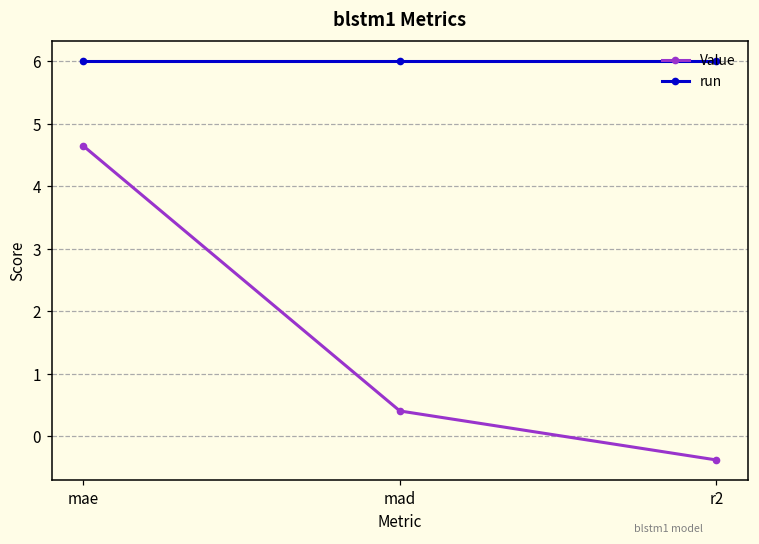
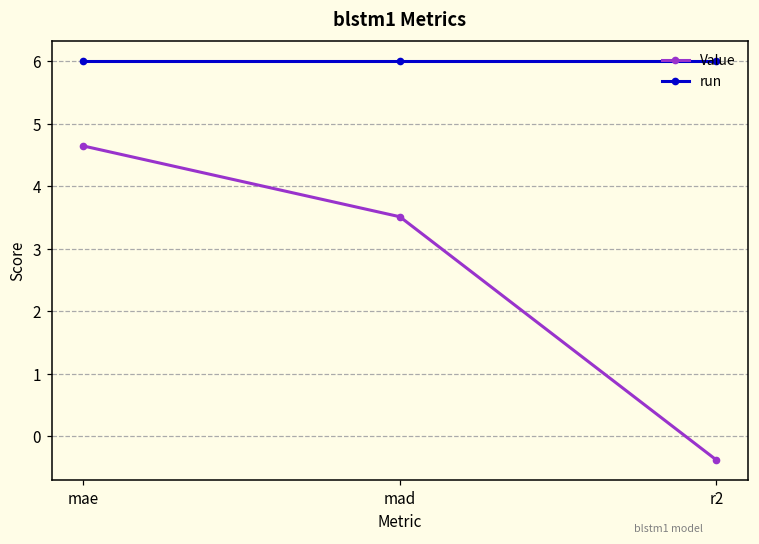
Value, mad: 0.4 -> 3.5
